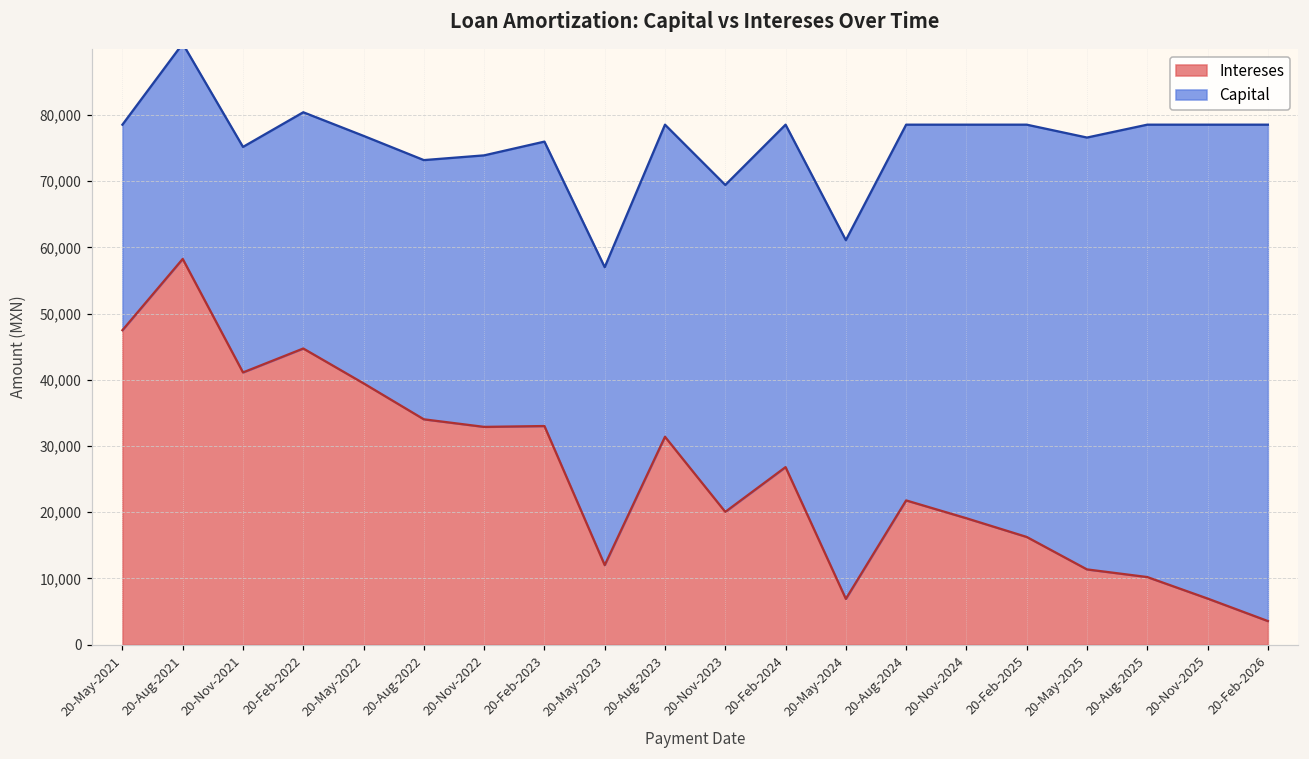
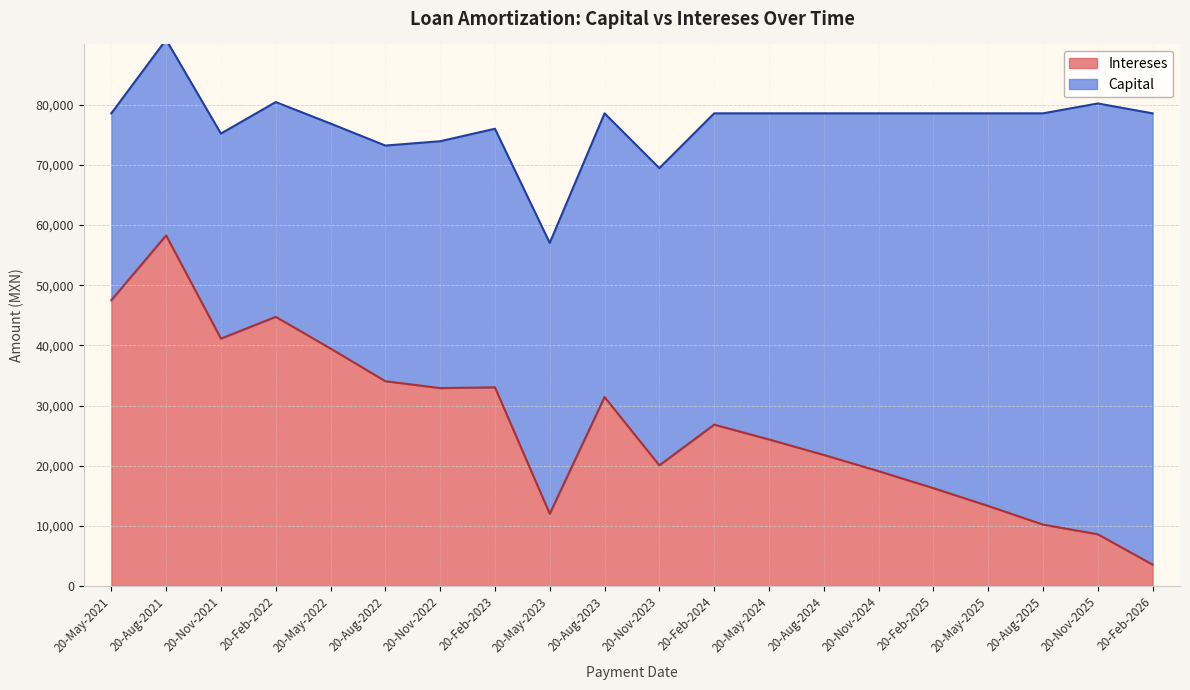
Intereses, 20-May-2024: 7,000 -> 24,000
Intereses, 20-May-2025: 11,000 -> 13,000
Intereses, 20-Nov-2025: 7,000 -> 9,000
